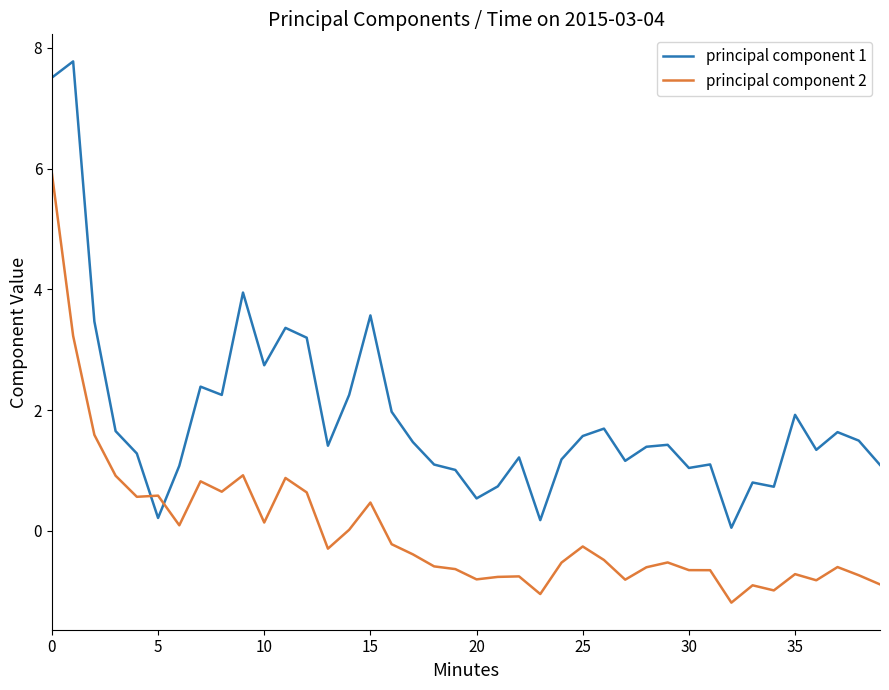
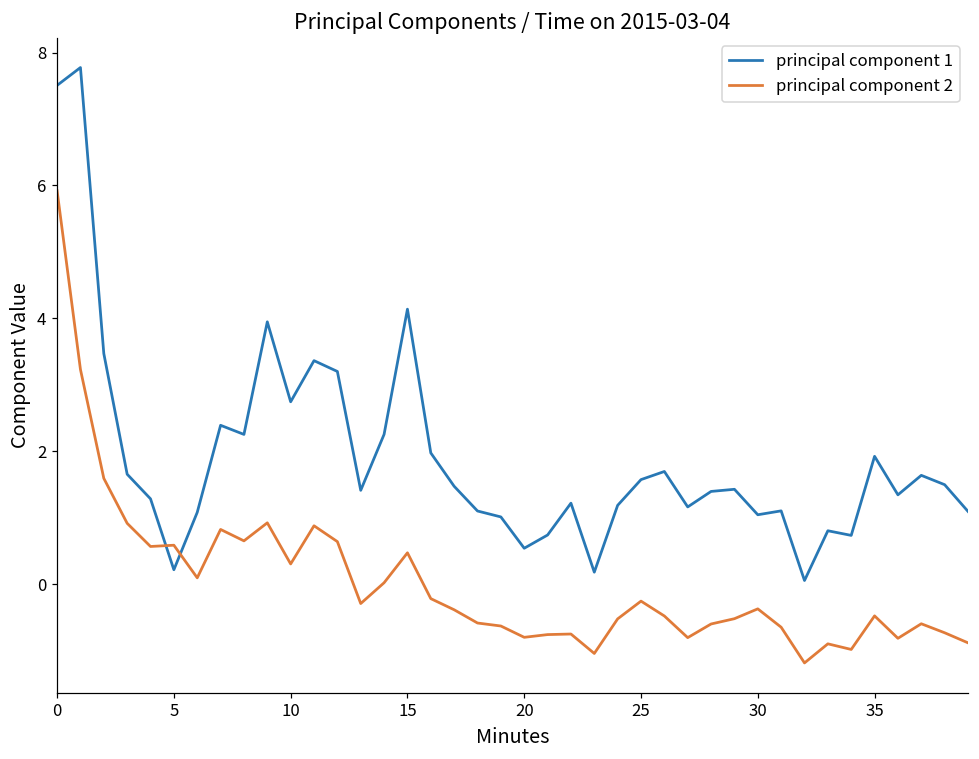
principal component 2, 10: 0.1 -> 0.3
principal component 1, 15: 3.6 -> 4.1
principal component 2, 30: -0.6 -> -0.4
principal component 2, 35: -0.7 -> -0.5
